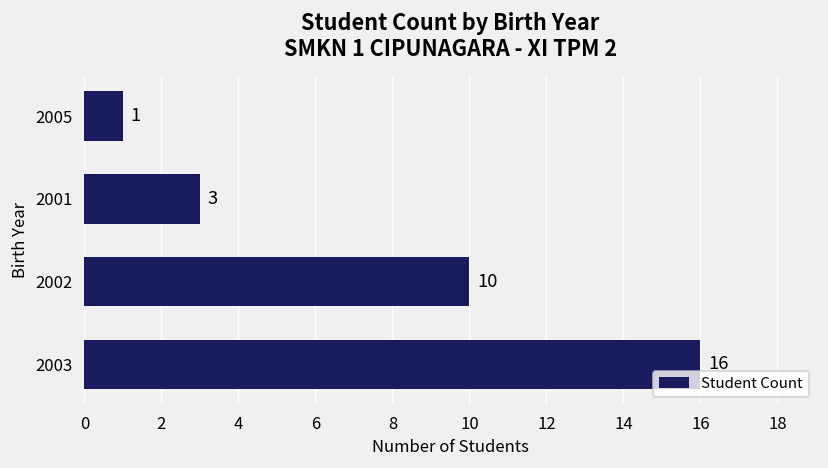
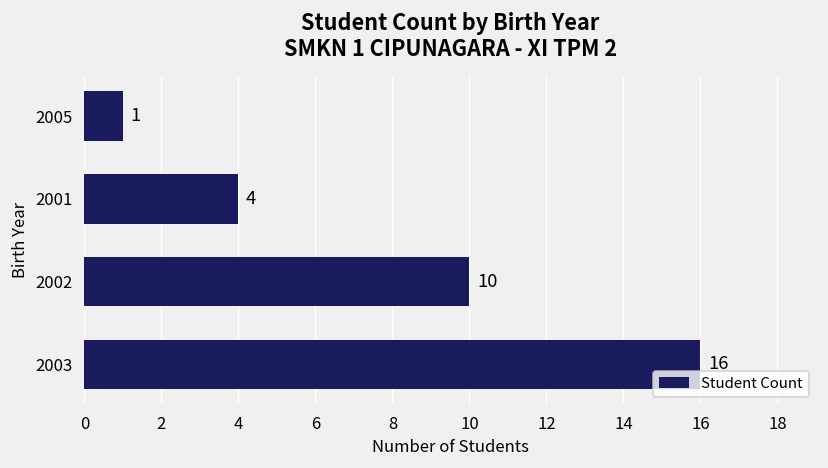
2001: 3 -> 4
